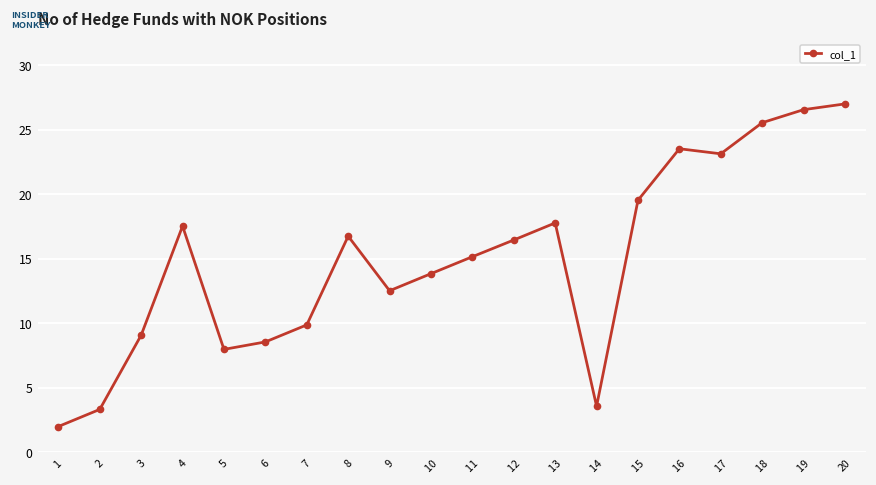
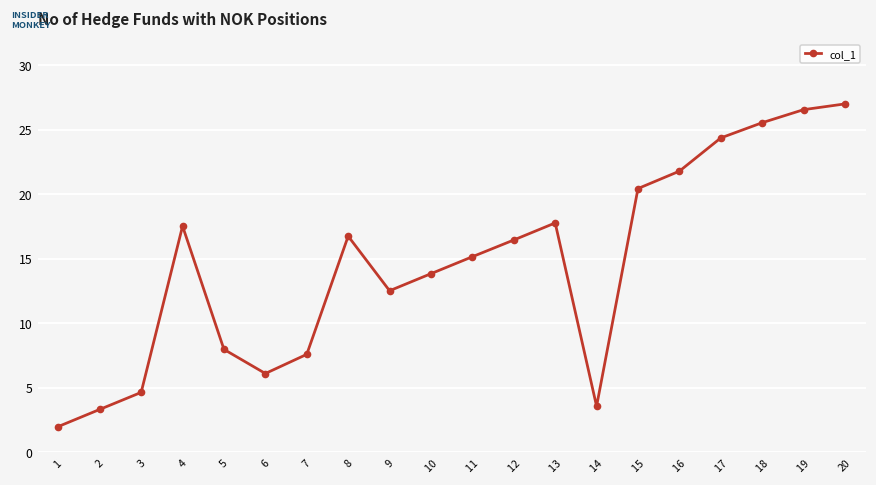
3: 9.1 -> 4.6
6: 8.6 -> 6.1
7: 9.9 -> 7.6
15: 19.5 -> 20.4
16: 23.5 -> 21.8
17: 23.1 -> 24.4
